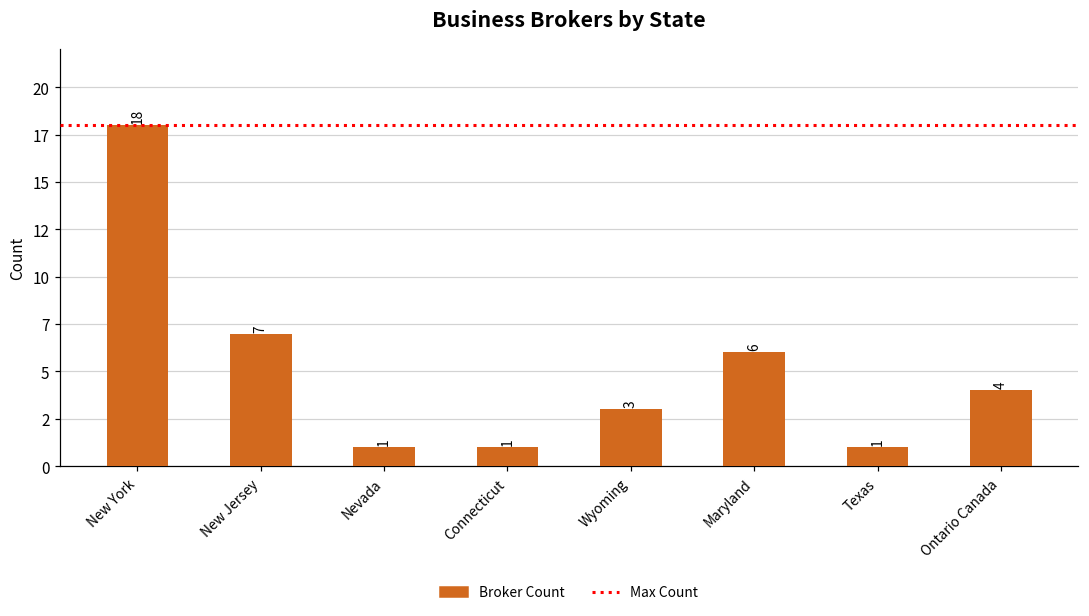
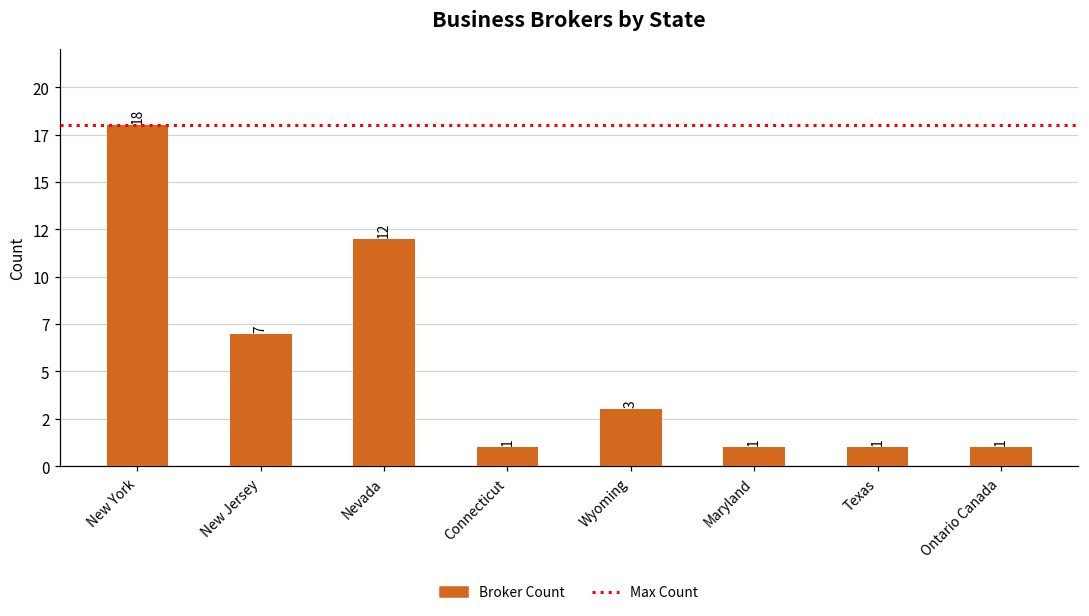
Nevada: 1 -> 12
Maryland: 6 -> 1
Ontario Canada: 4 -> 1
